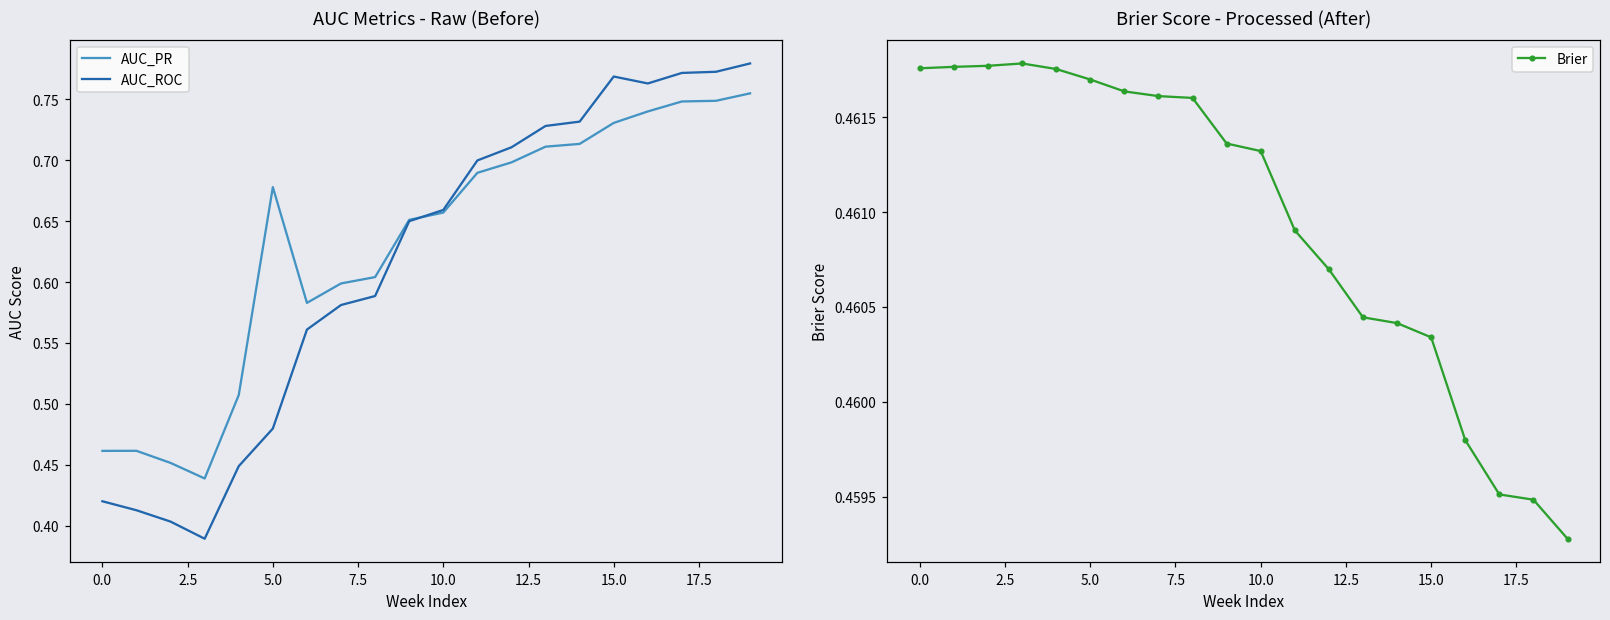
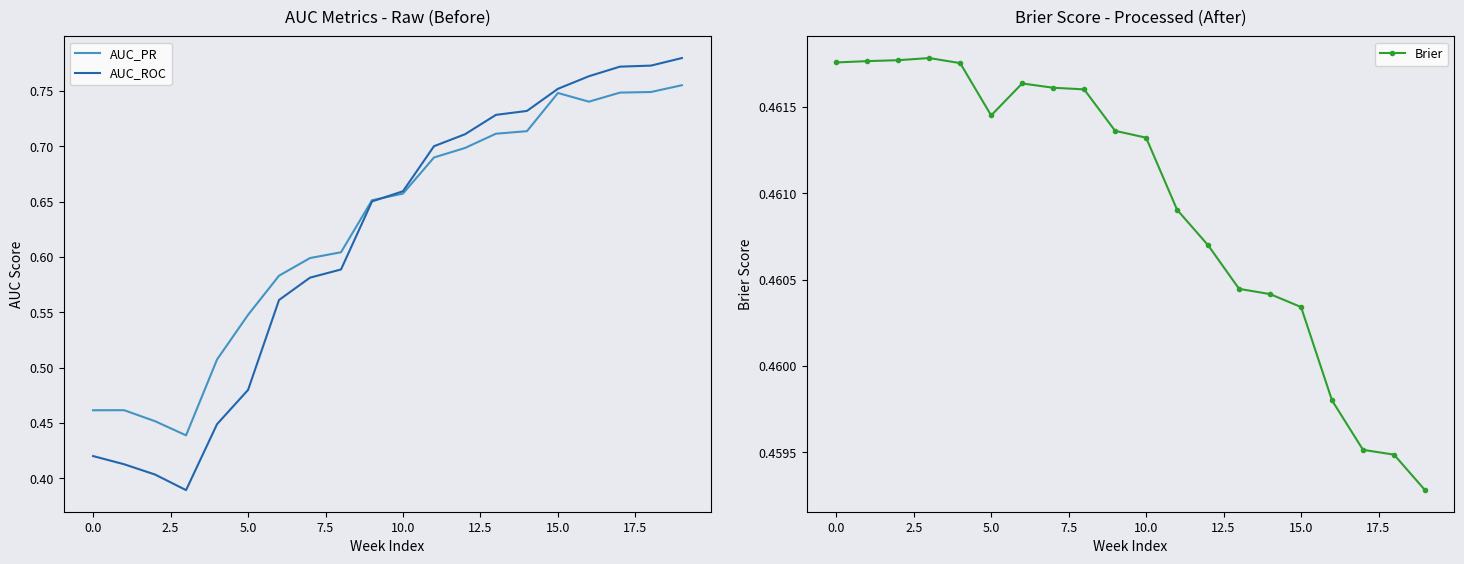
AUC Metrics - Raw (Before), AUC_PR, 5.0: 0.678 -> 0.548
AUC Metrics - Raw (Before), AUC_PR, 15.0: 0.731 -> 0.748
AUC Metrics - Raw (Before), AUC_ROC, 15.0: 0.769 -> 0.752
Brier Score - Processed (After), 5.0: 0.46170 -> 0.46145
